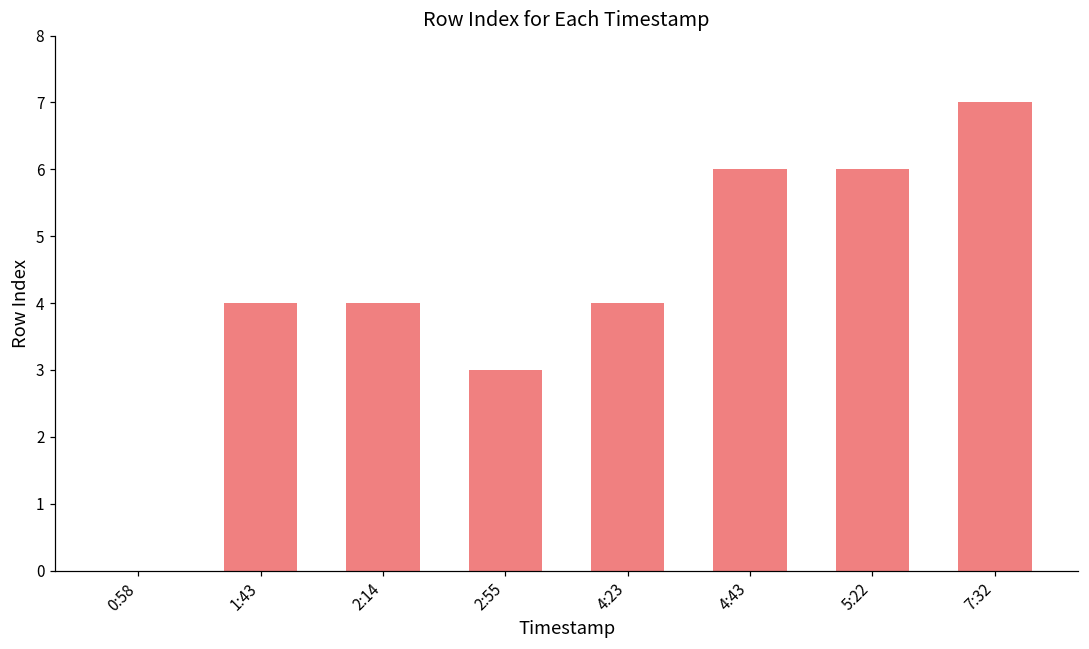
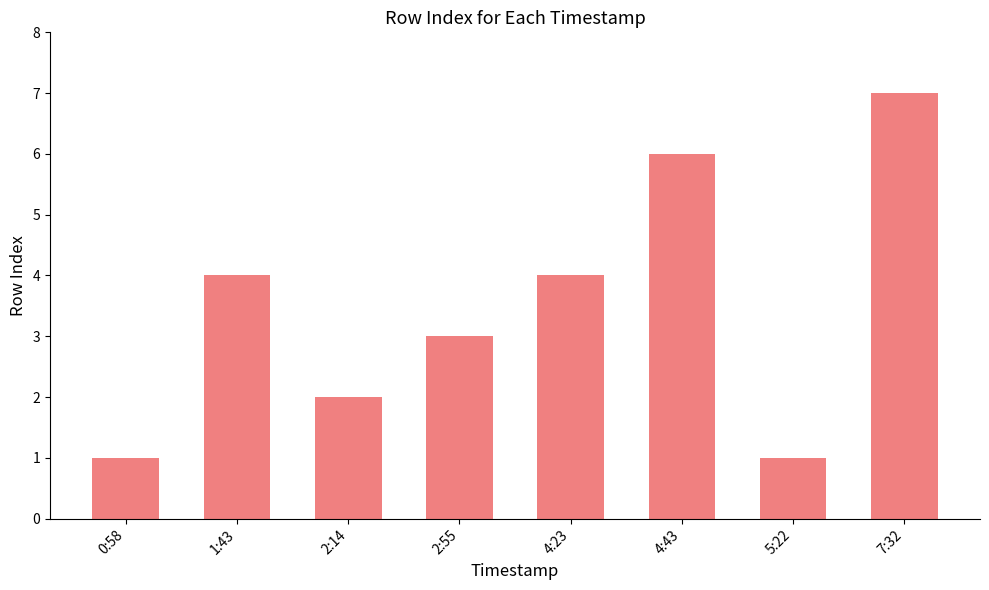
0:58: 0 -> 1
2:14: 4 -> 2
5:22: 6 -> 1
